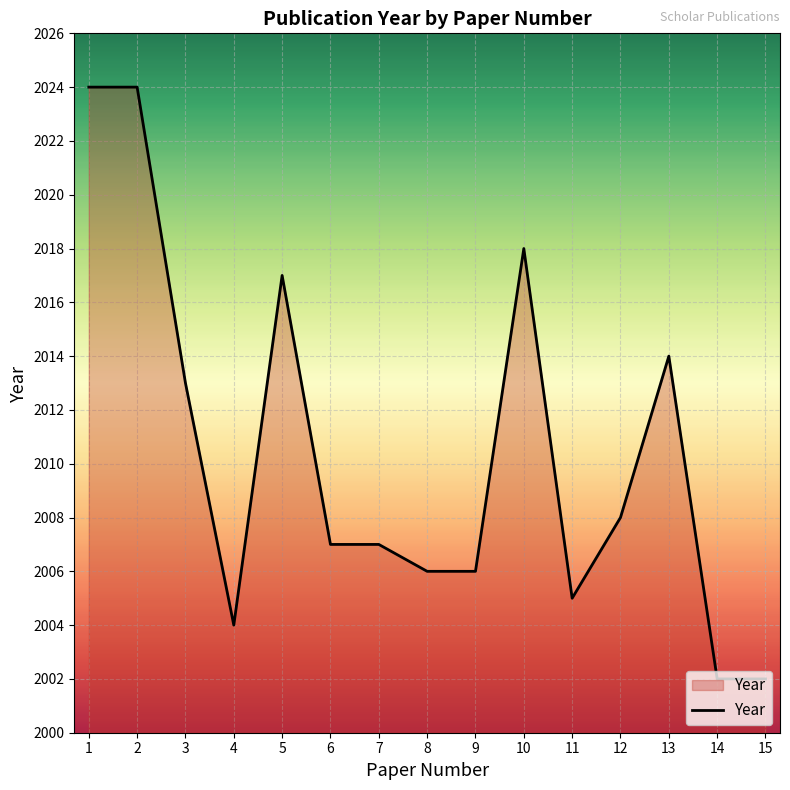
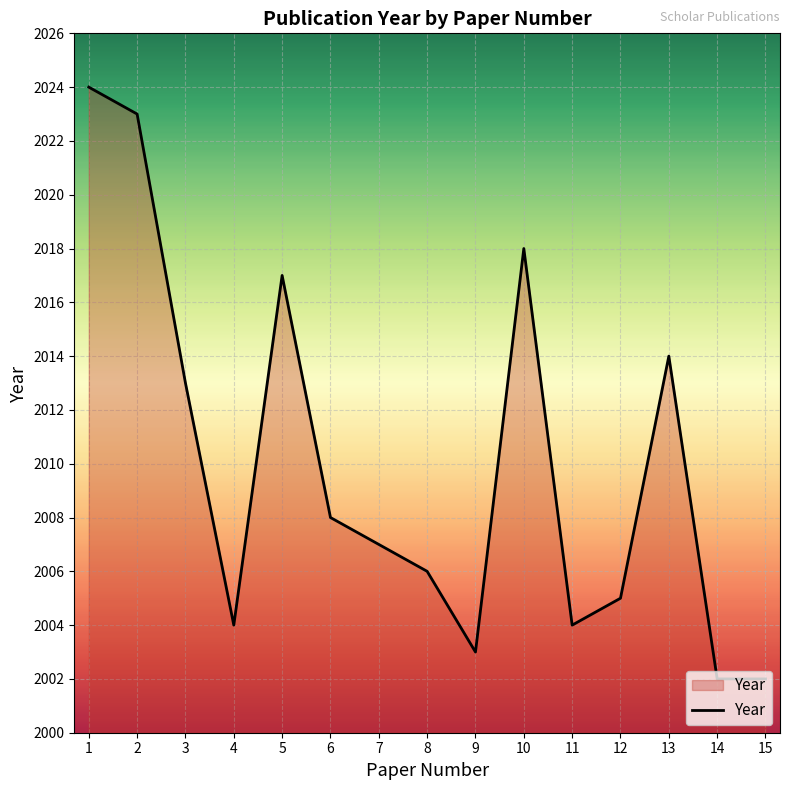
2: 2024 -> 2023
6: 2007 -> 2008
9: 2006 -> 2003
11: 2005 -> 2004
12: 2008 -> 2005
